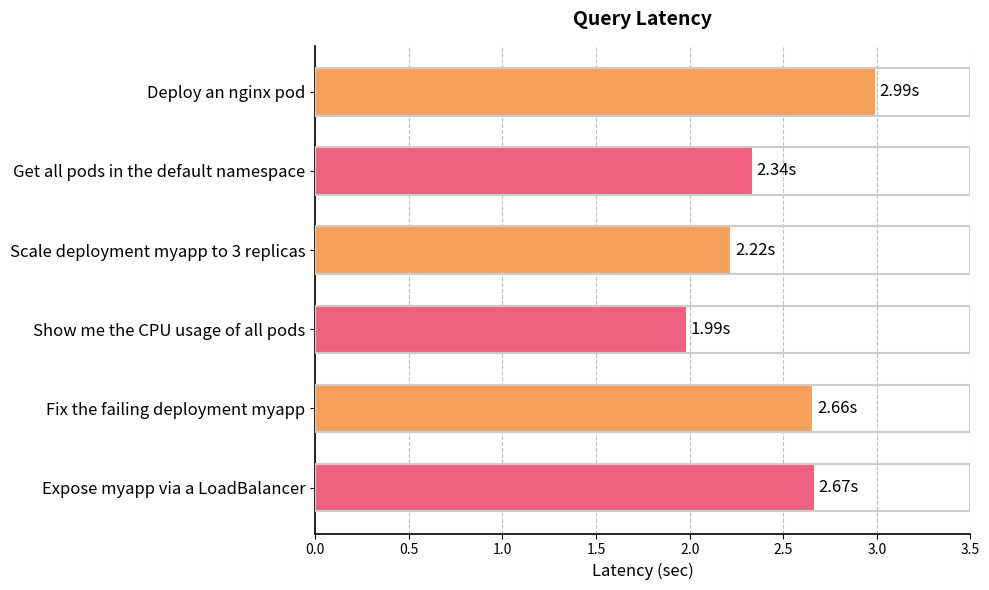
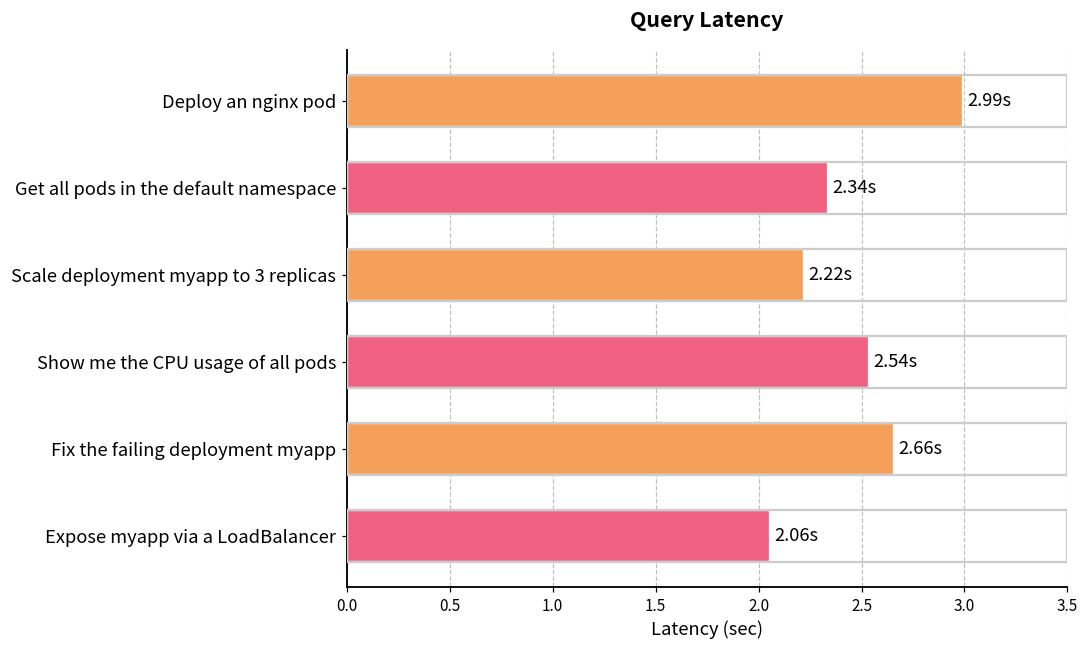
Show me the CPU usage of all pods: 1.99s -> 2.54s
Expose myapp via a LoadBalancer: 2.67s -> 2.06s
